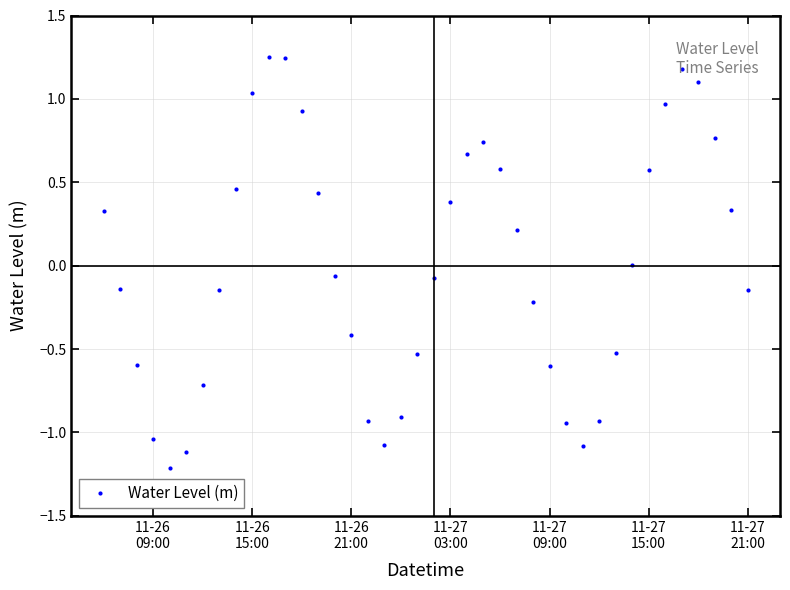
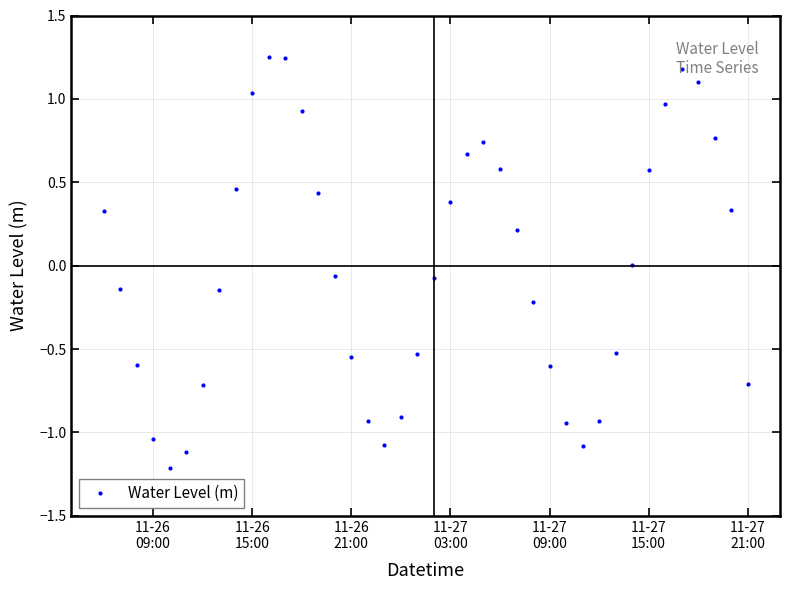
11-26 21:00: -0.41 -> -0.55
11-27 21:00: -0.14 -> -0.71
